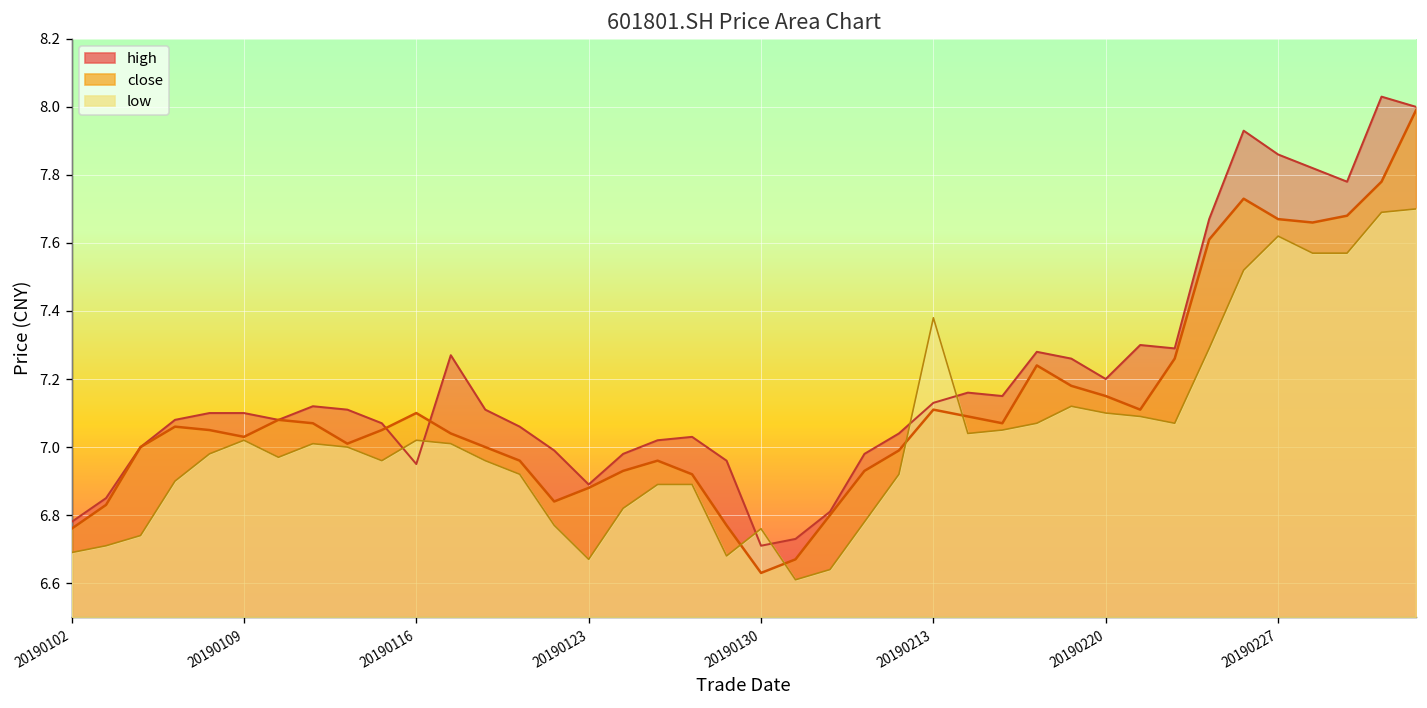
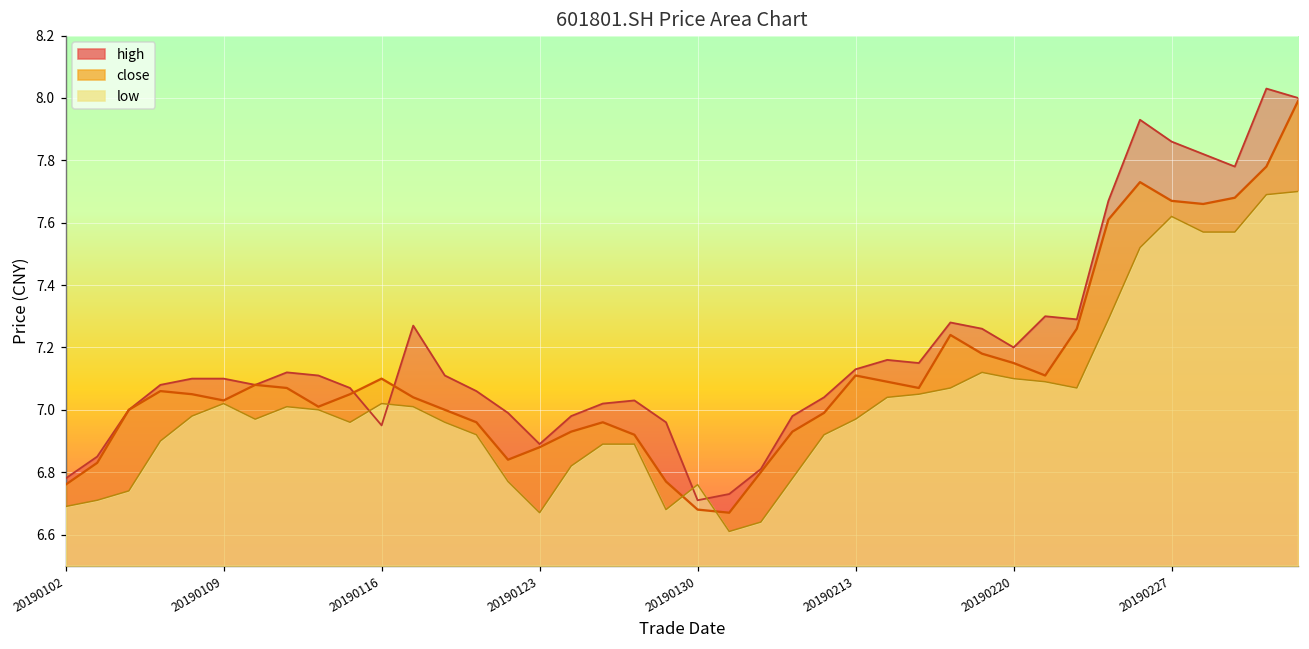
close, 20190130: 6.63 -> 6.68
low, 20190213: 7.38 -> 6.97
